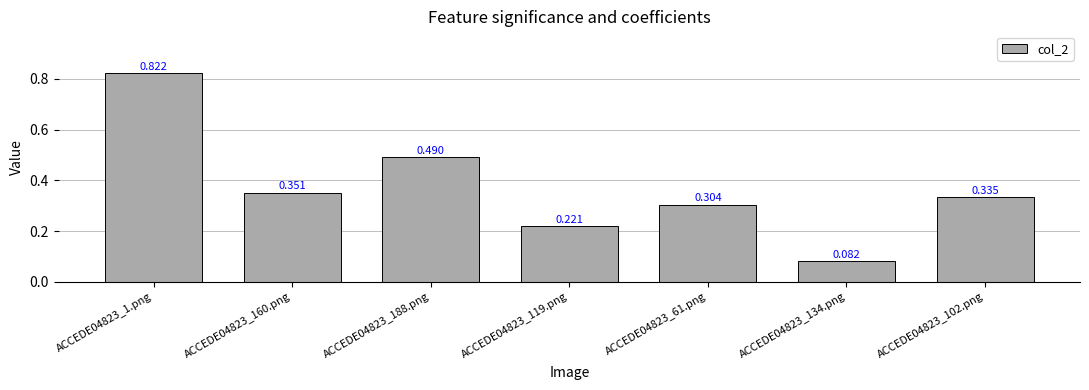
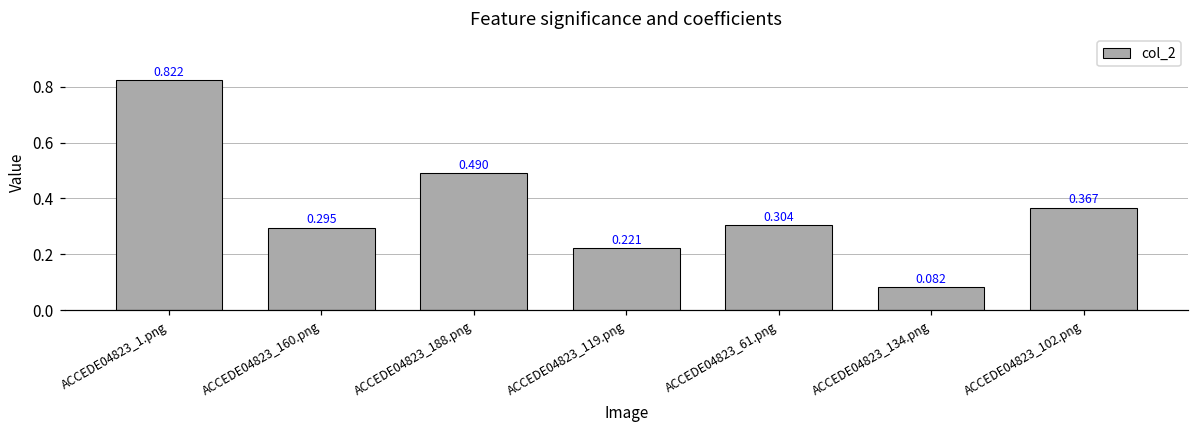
ACCEDE04823_160.png: 0.351 -> 0.295
ACCEDE04823_102.png: 0.335 -> 0.367
